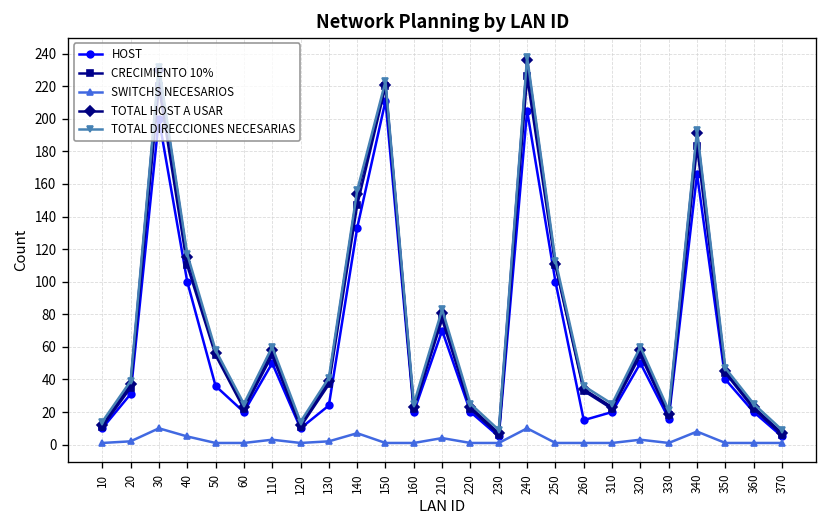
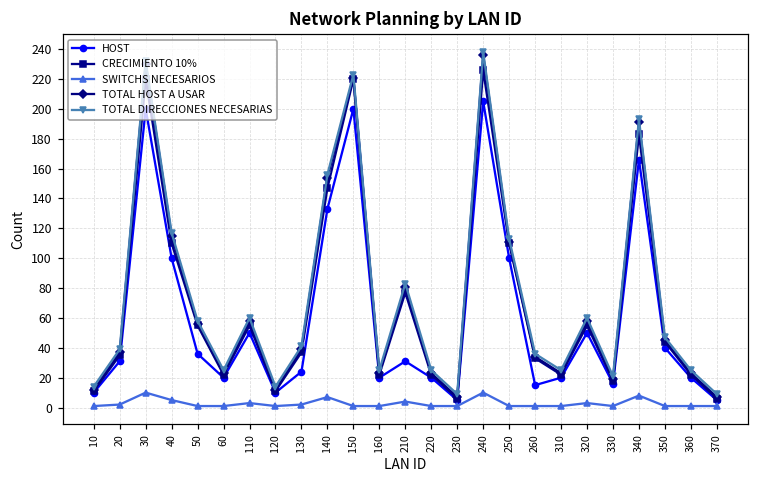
HOST, 150: 211 -> 200
HOST, 210: 70 -> 31
